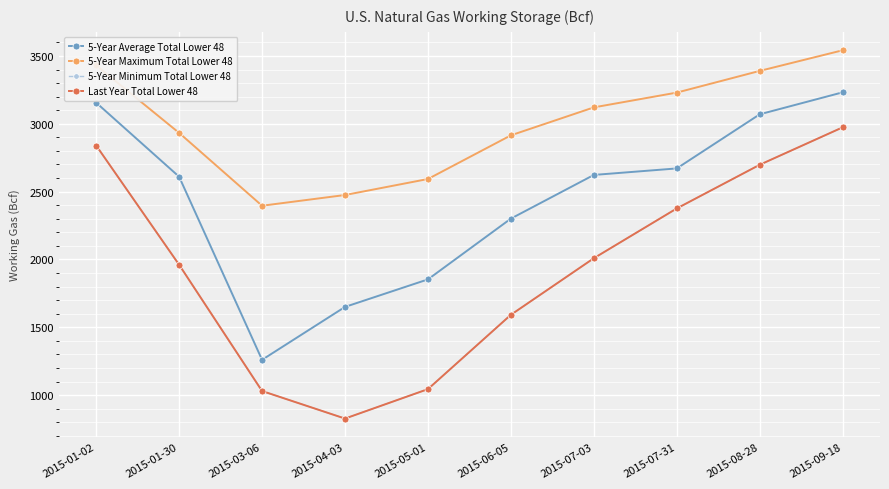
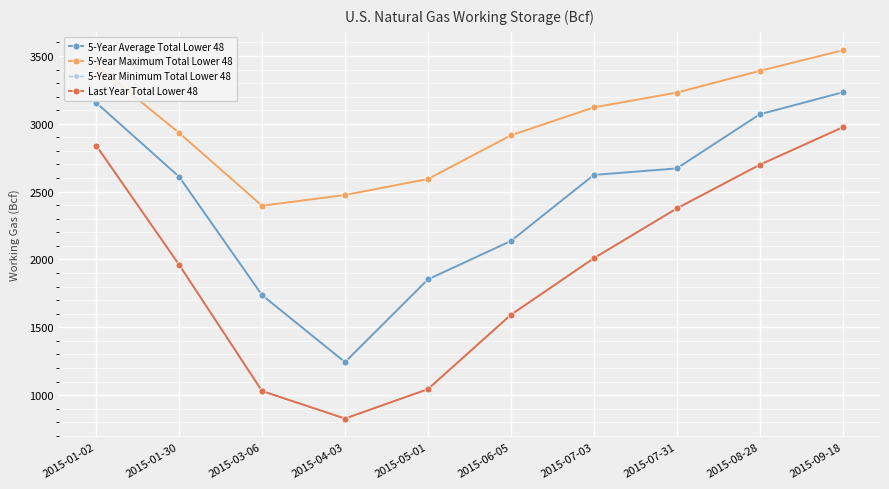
5-Year Average Total Lower 48, 2015-03-06: 1260 -> 1740
5-Year Average Total Lower 48, 2015-04-03: 1650 -> 1240
5-Year Average Total Lower 48, 2015-06-05: 2300 -> 2140
